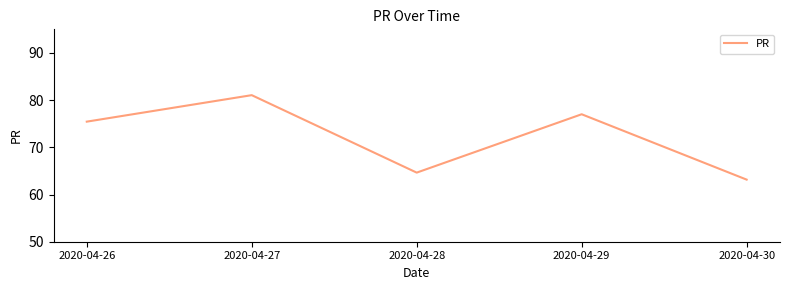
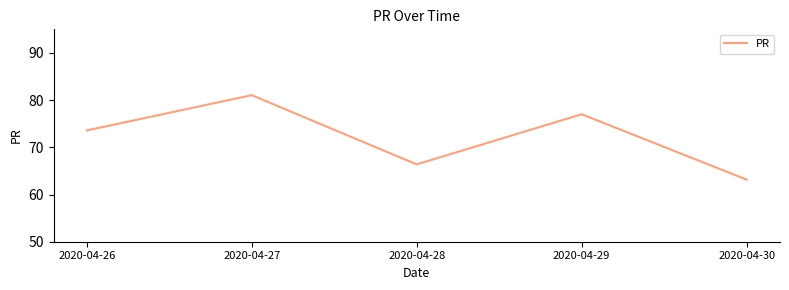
2020-04-26: 75 -> 74
2020-04-28: 65 -> 66
